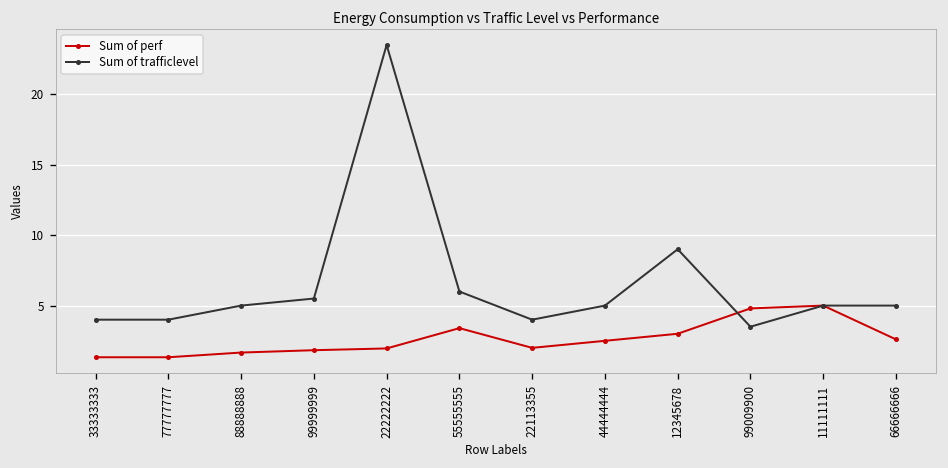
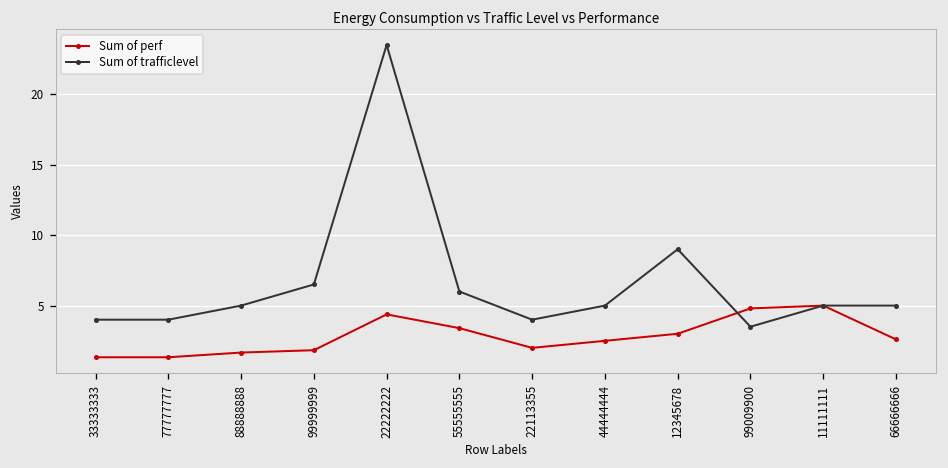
Sum of trafficlevel, 99999999: 5.5 -> 6.5
Sum of perf, 22222222: 2.0 -> 4.4
